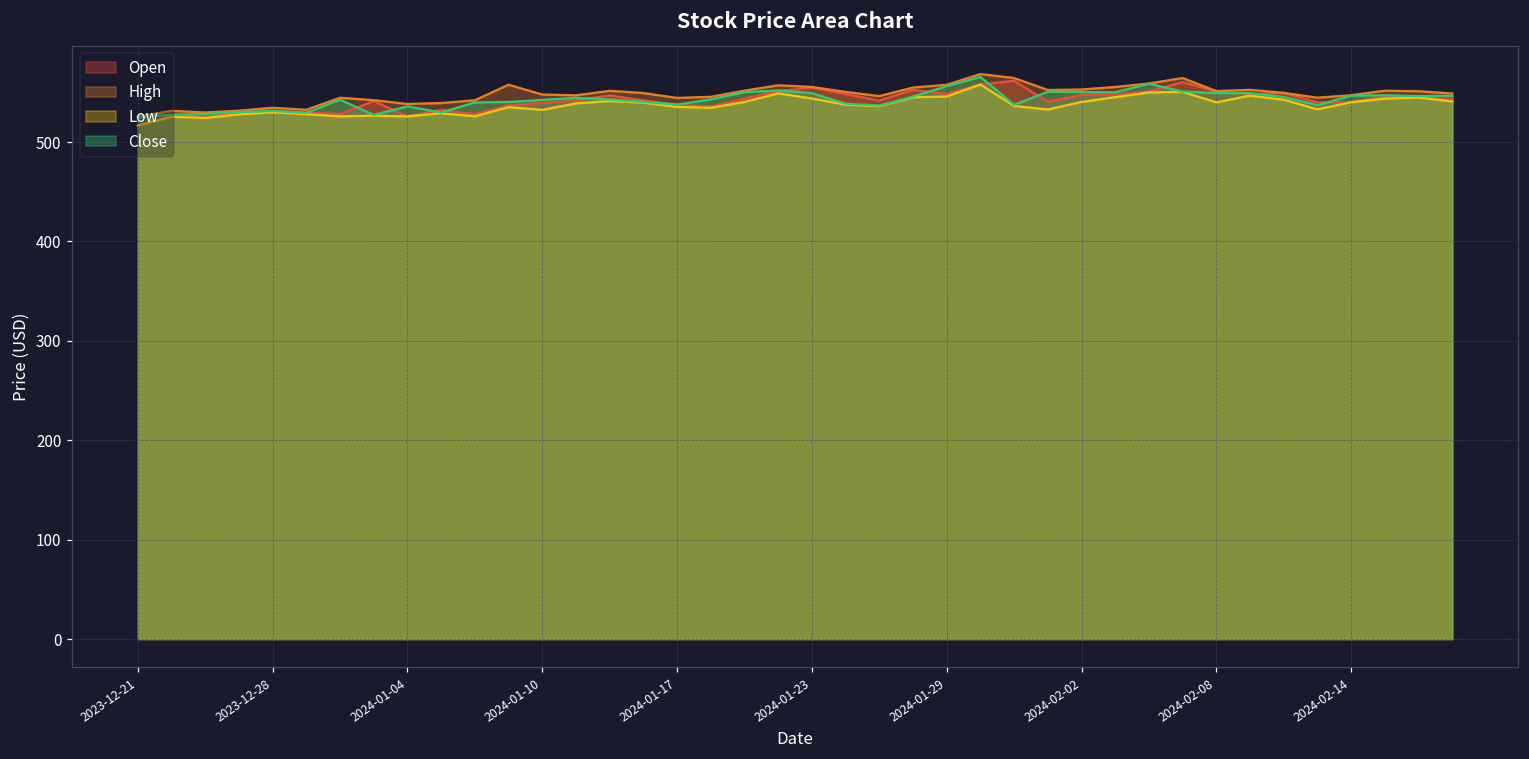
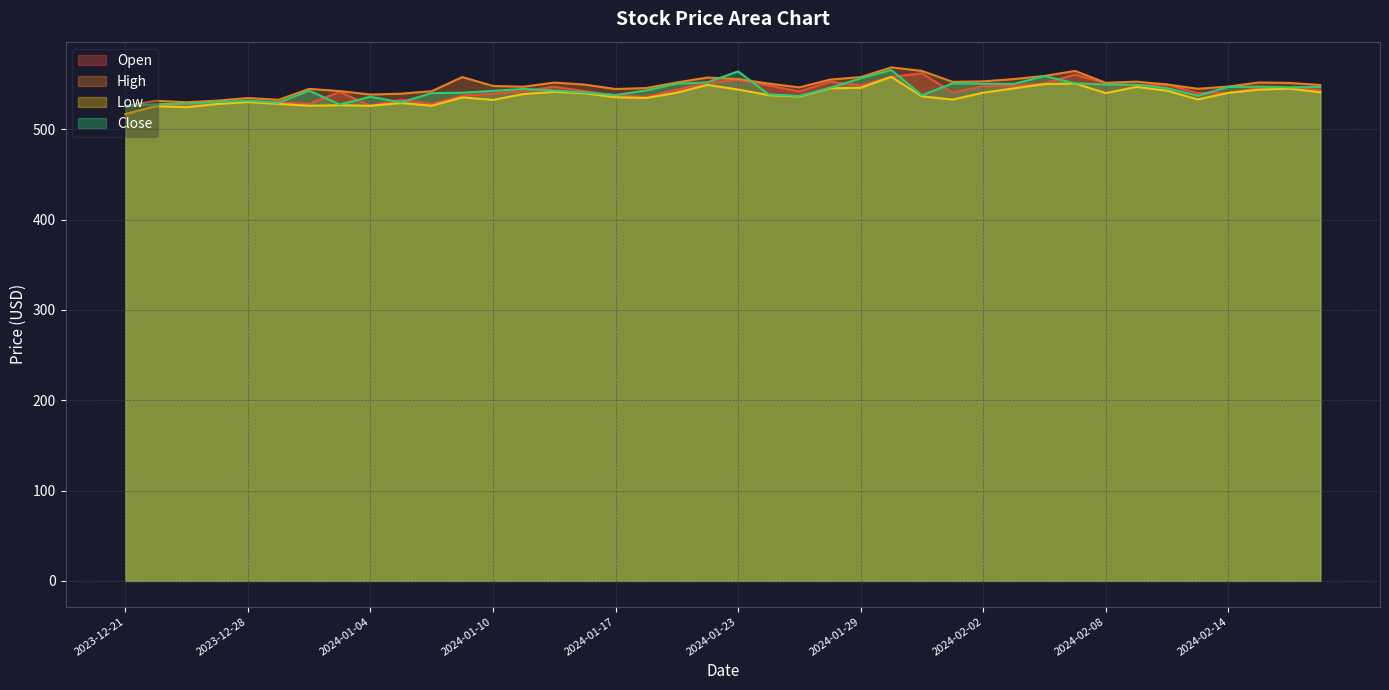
Close, 2024-01-23: 550 -> 560
